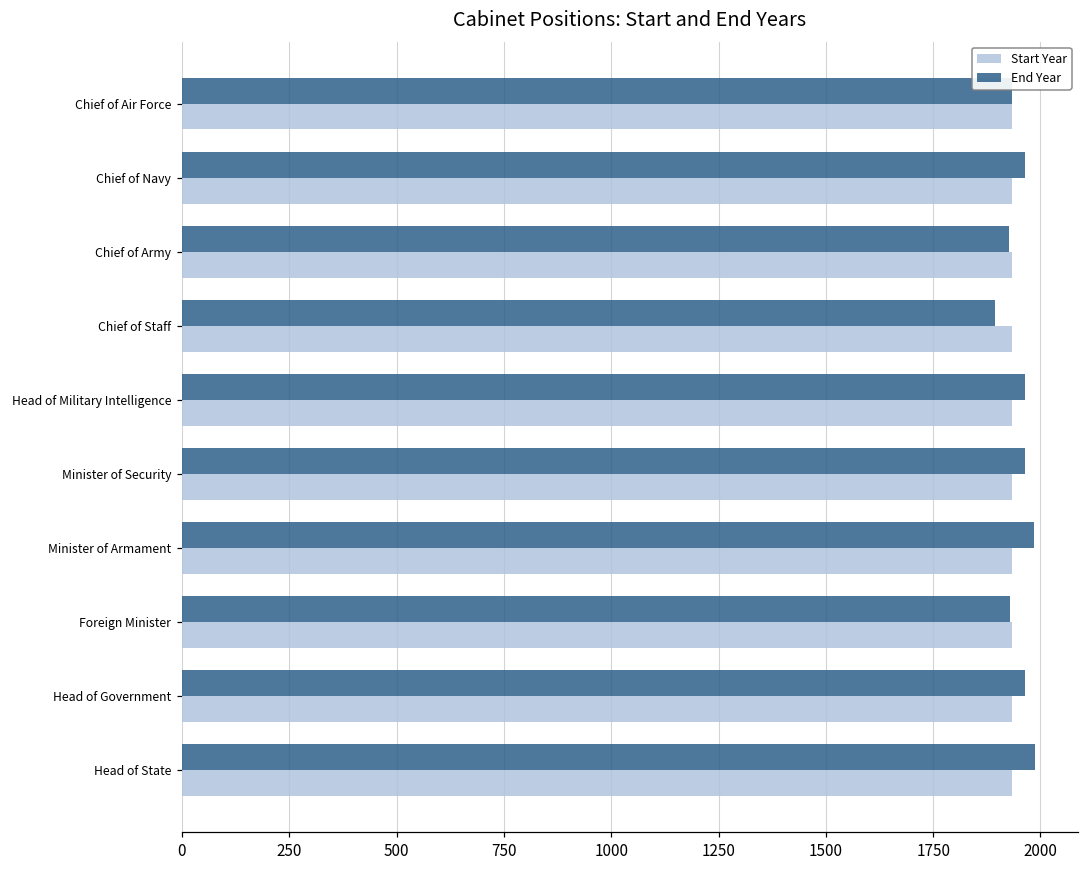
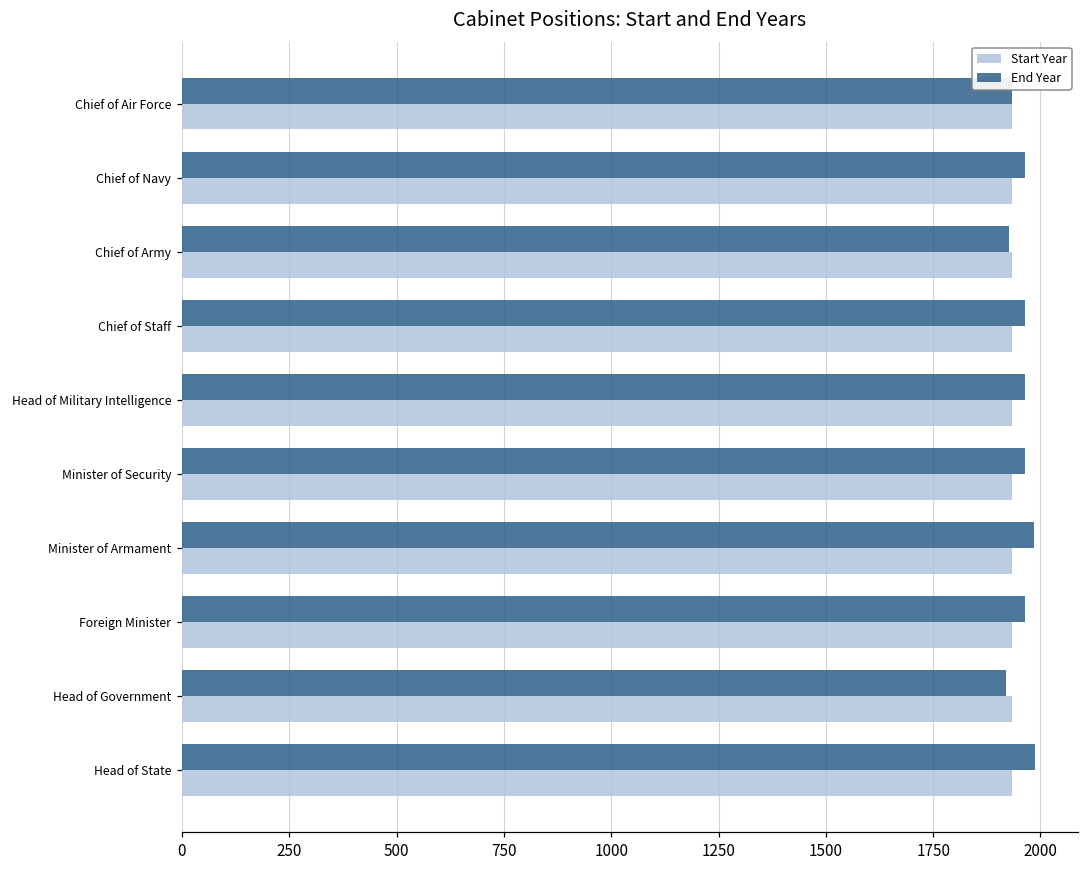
End Year, Chief of Staff: 1890 -> 1960
End Year, Foreign Minister: 1930 -> 1960
End Year, Head of Government: 1960 -> 1920
